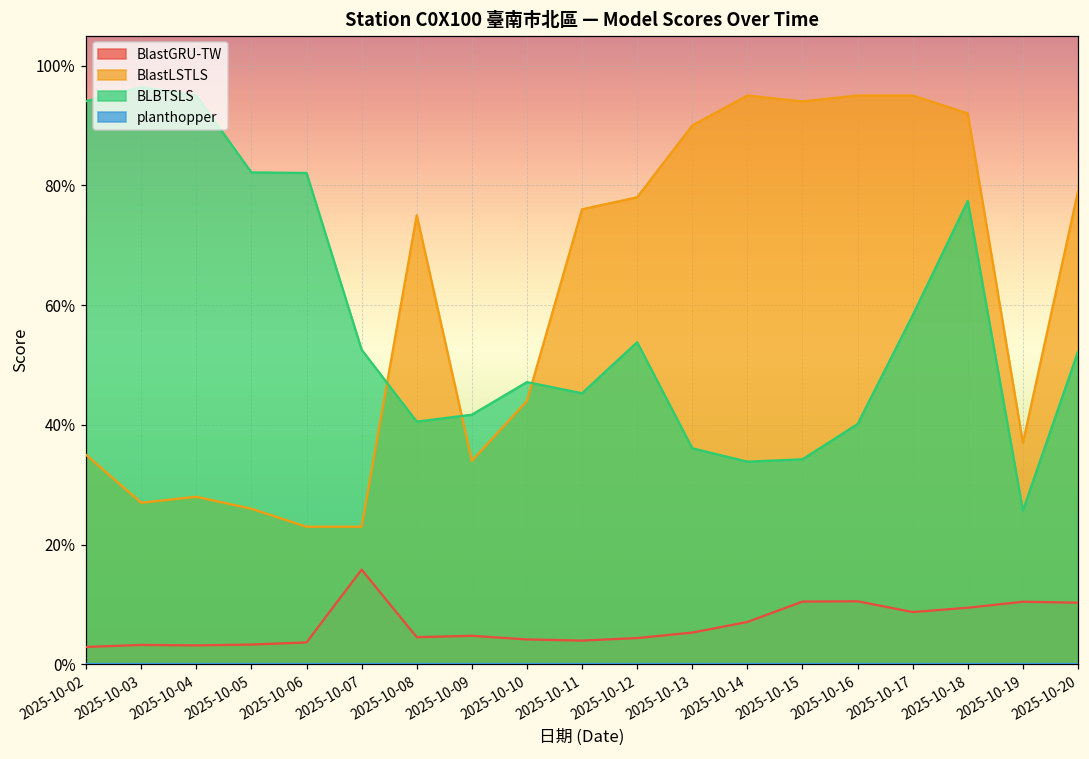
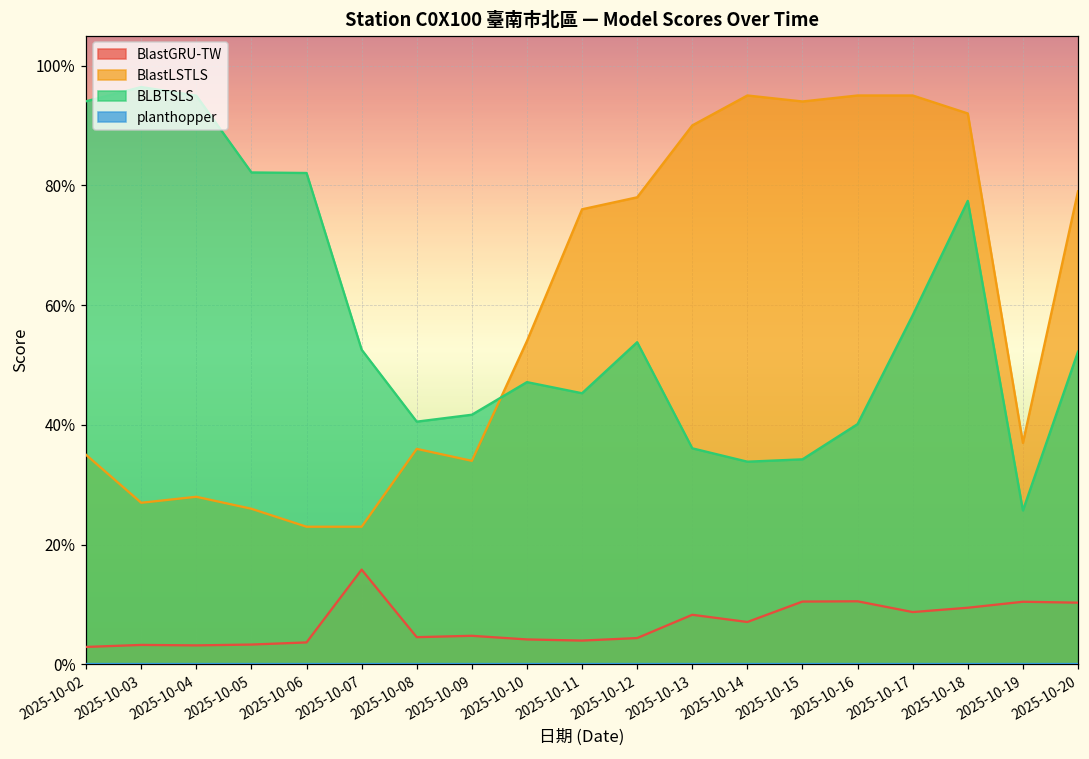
BlastLSTLS, 2025-10-08: 75% -> 36%
BlastLSTLS, 2025-10-10: 44% -> 54%
BlastGRU-TW, 2025-10-13: 5% -> 8%
